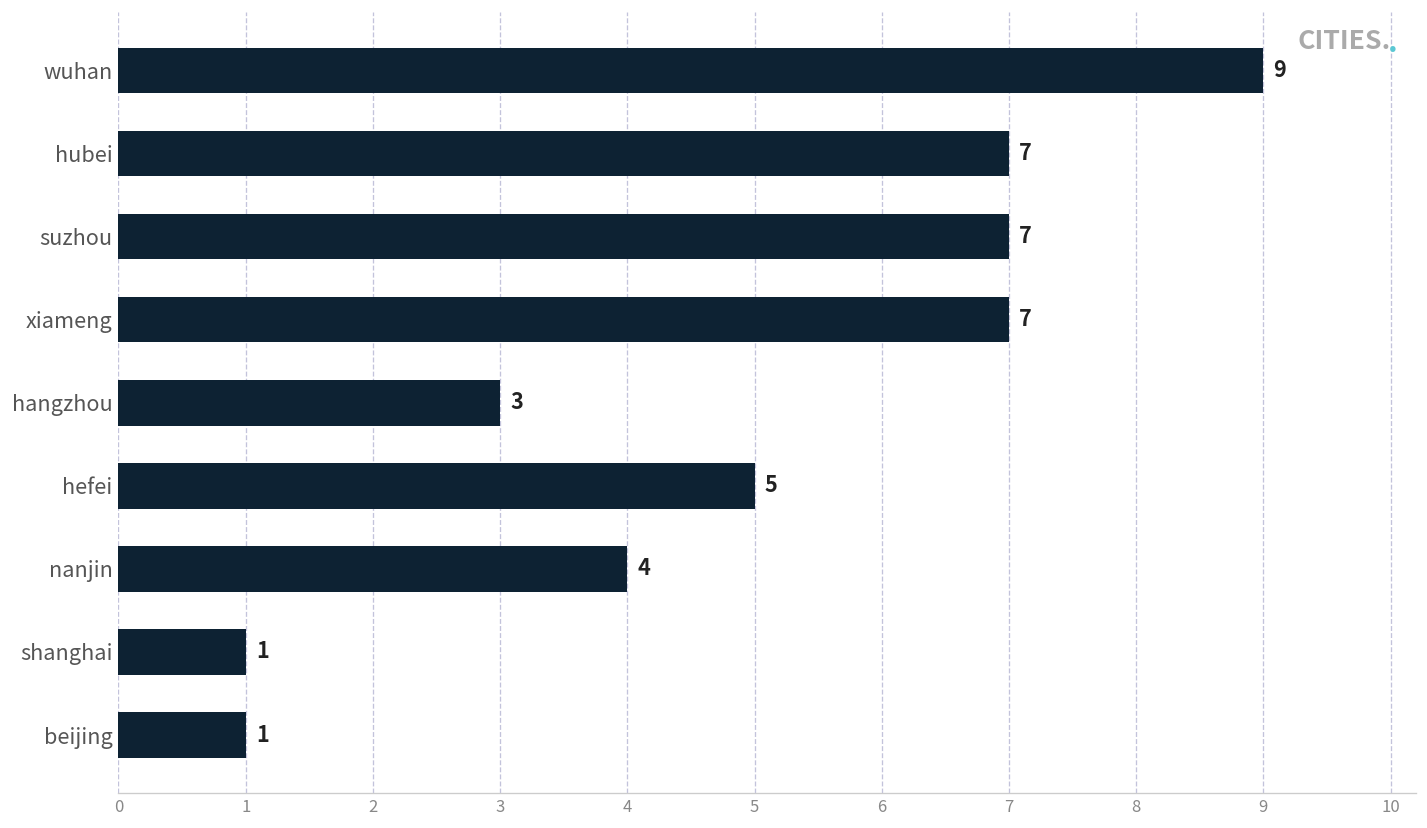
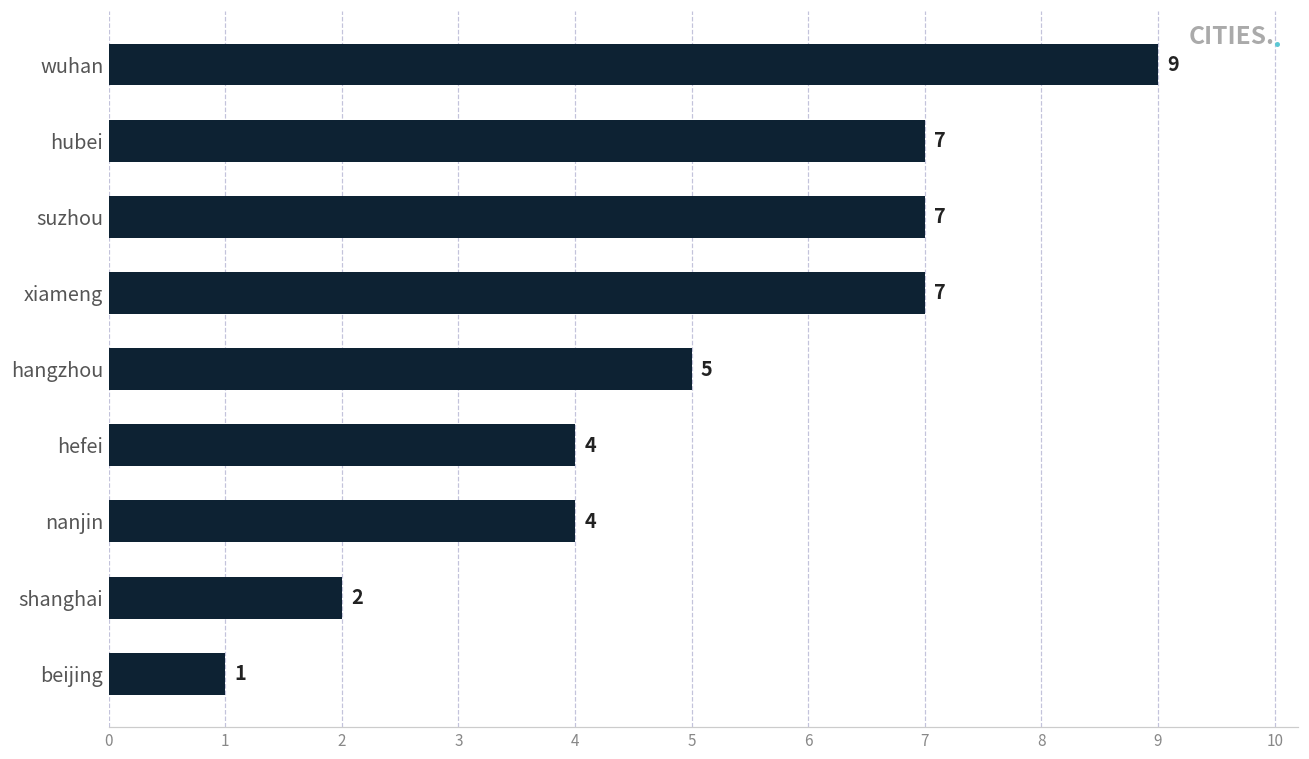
hangzhou: 3 -> 5
hefei: 5 -> 4
shanghai: 1 -> 2
